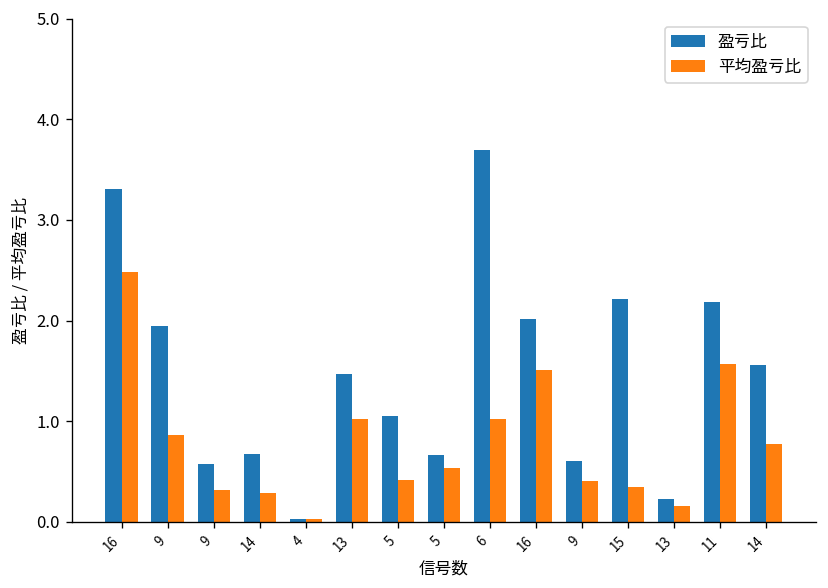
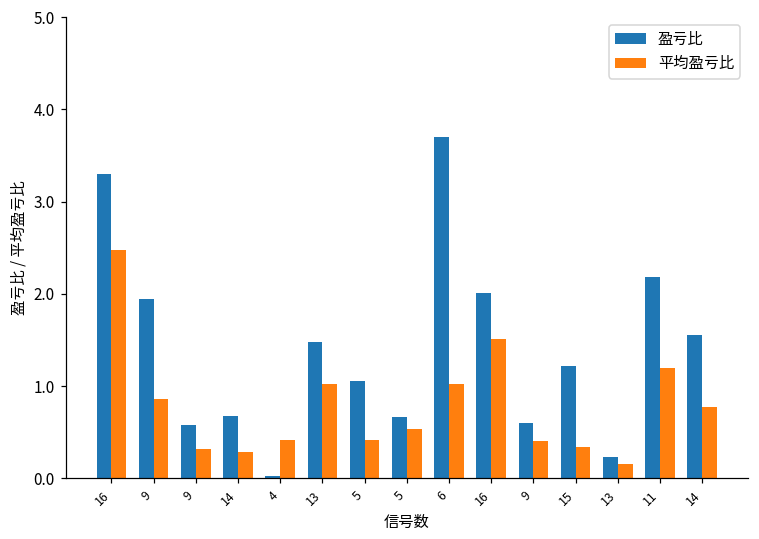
平均盈亏比, 4: 0.0 -> 0.4
盈亏比, 15: 2.2 -> 1.2
平均盈亏比, 11: 1.6 -> 1.2
